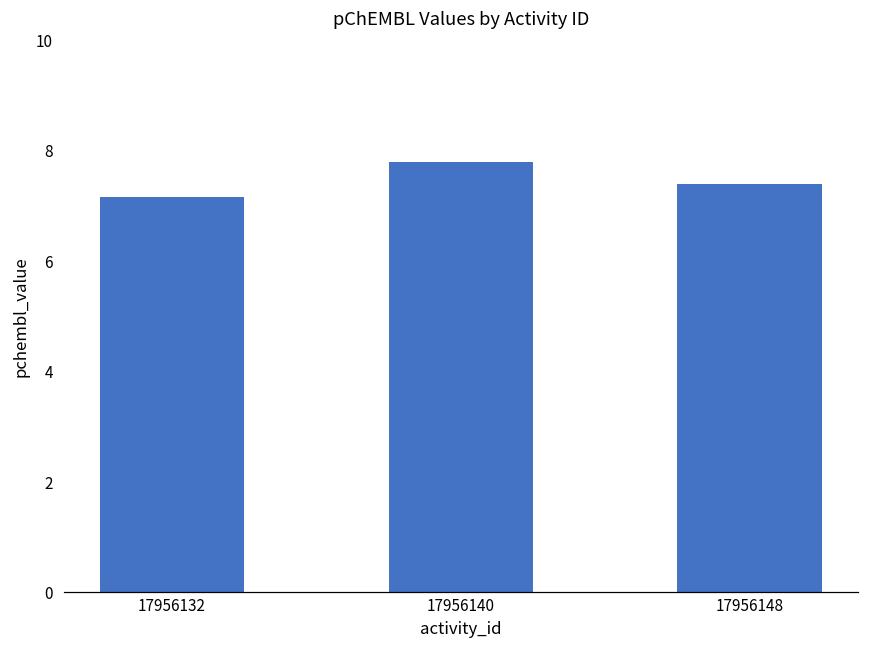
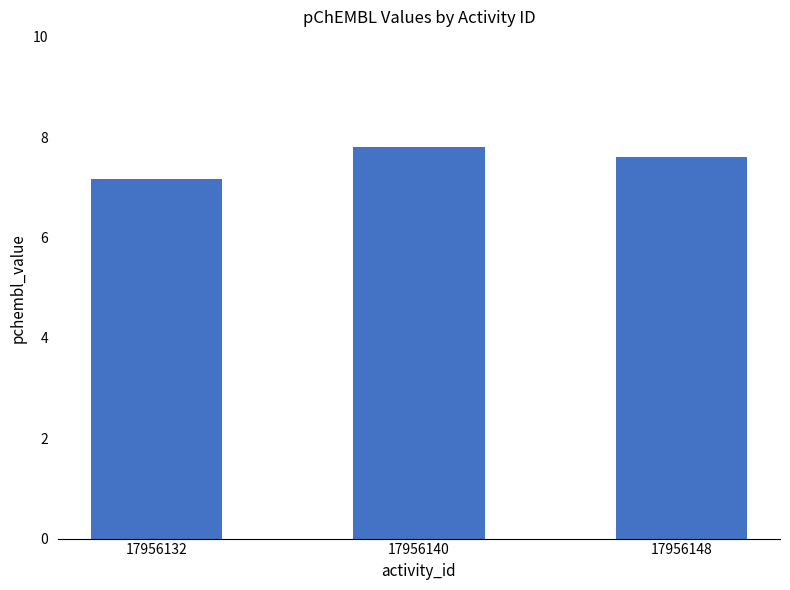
17956148: 7.4 -> 7.6
